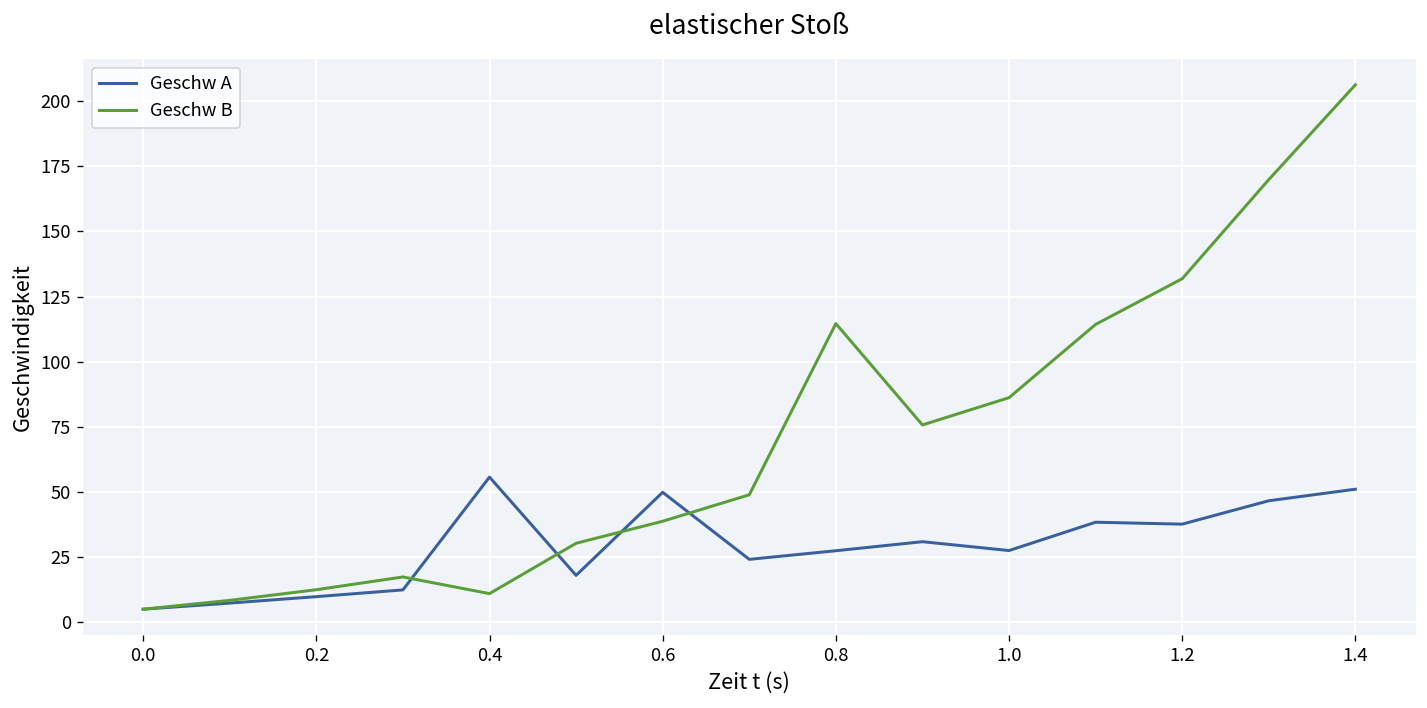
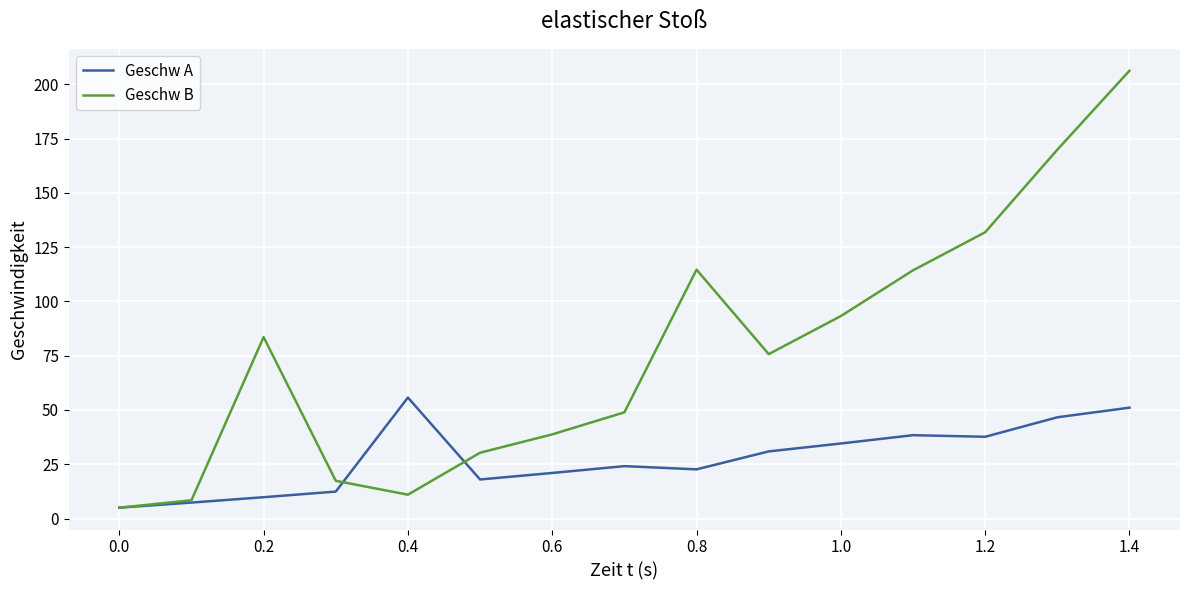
Geschw B, 0.2: 12 -> 84
Geschw A, 0.6: 50 -> 21
Geschw A, 0.8: 27 -> 23
Geschw A, 1.0: 28 -> 35
Geschw B, 1.0: 86 -> 93
